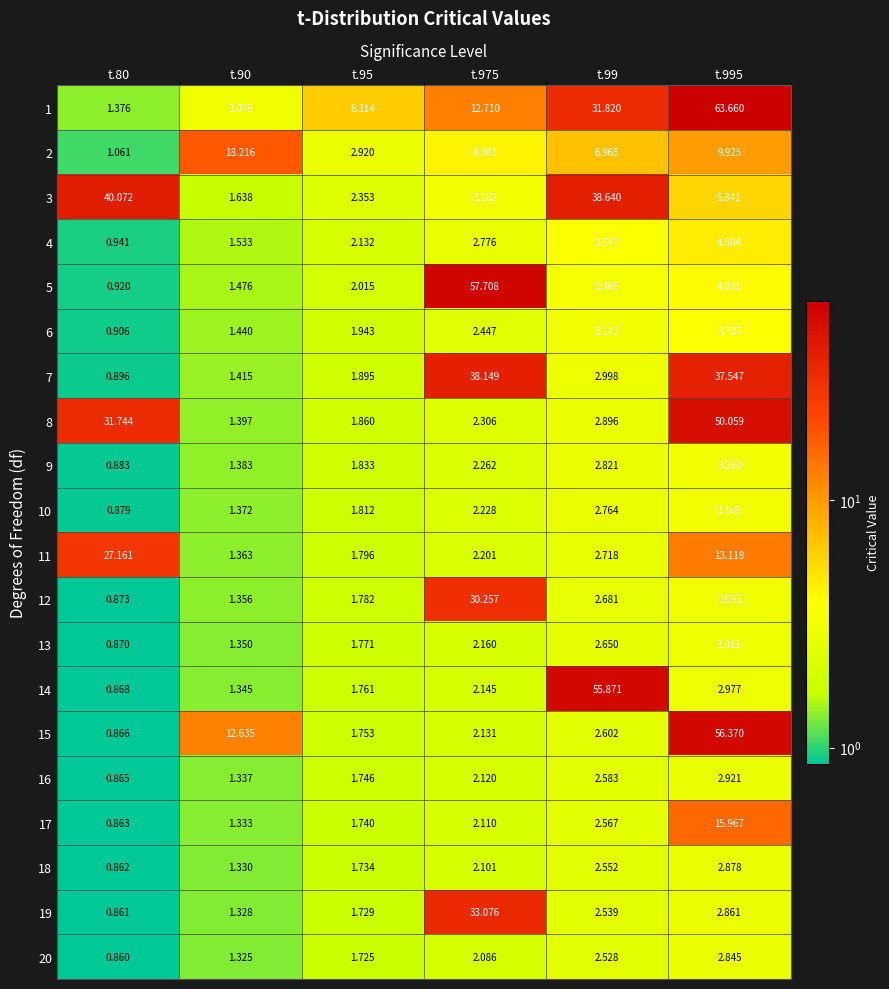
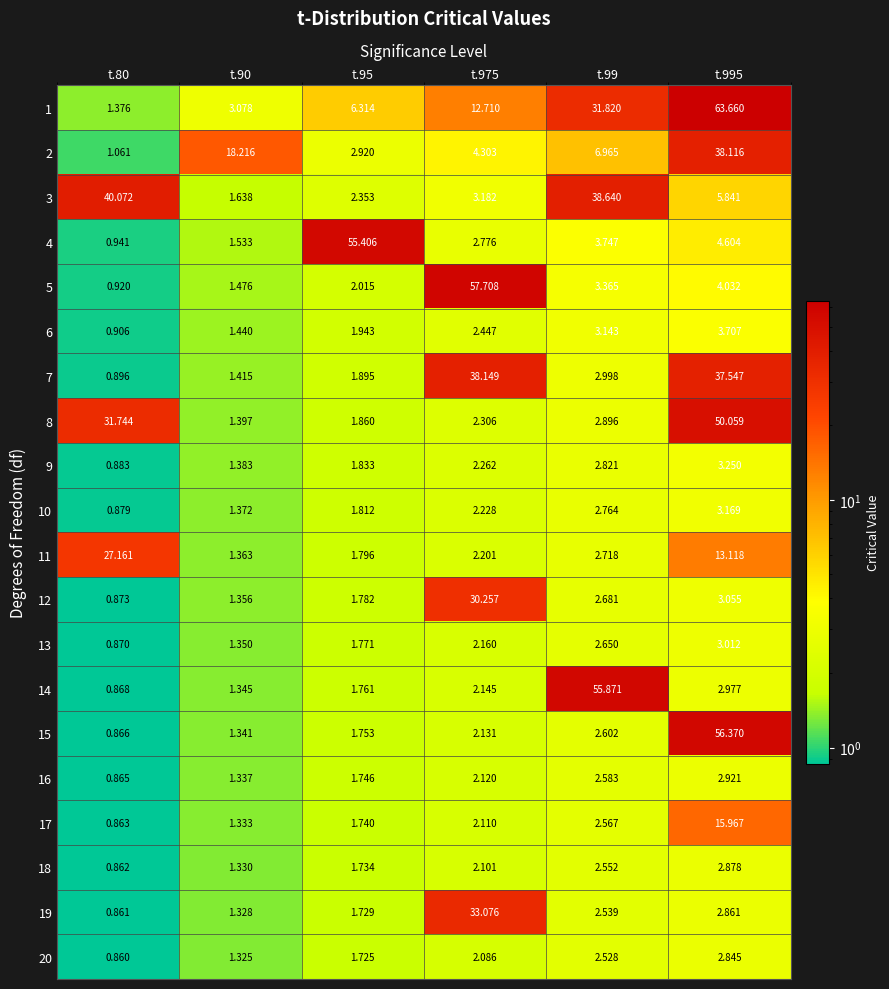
2, t.995: 9.925 -> 38.116
4, t.95: 2.132 -> 55.406
15, t.90: 12.635 -> 1.341
